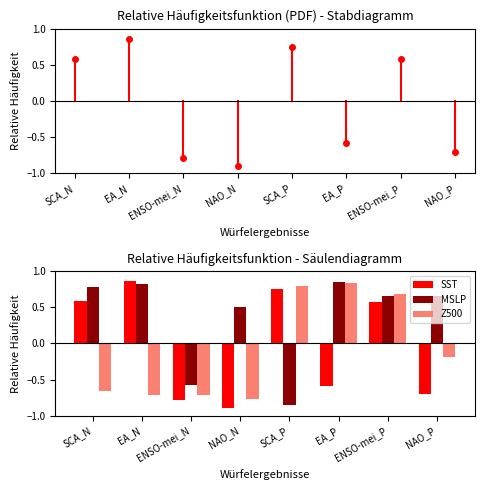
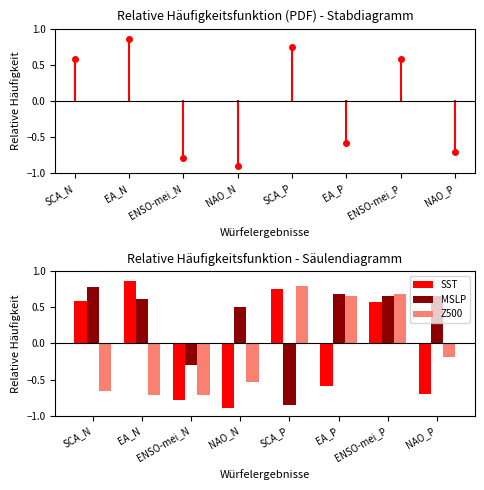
Relative Häufigkeitsfunktion - Säulendiagramm, MSLP, EA_N: 0.8 -> 0.6
Relative Häufigkeitsfunktion - Säulendiagramm, MSLP, ENSO-mei_N: -0.6 -> -0.3
Relative Häufigkeitsfunktion - Säulendiagramm, Z500, NAO_N: -0.8 -> -0.5
Relative Häufigkeitsfunktion - Säulendiagramm, MSLP, EA_P: 0.8 -> 0.7
Relative Häufigkeitsfunktion - Säulendiagramm, Z500, EA_P: 0.8 -> 0.6
